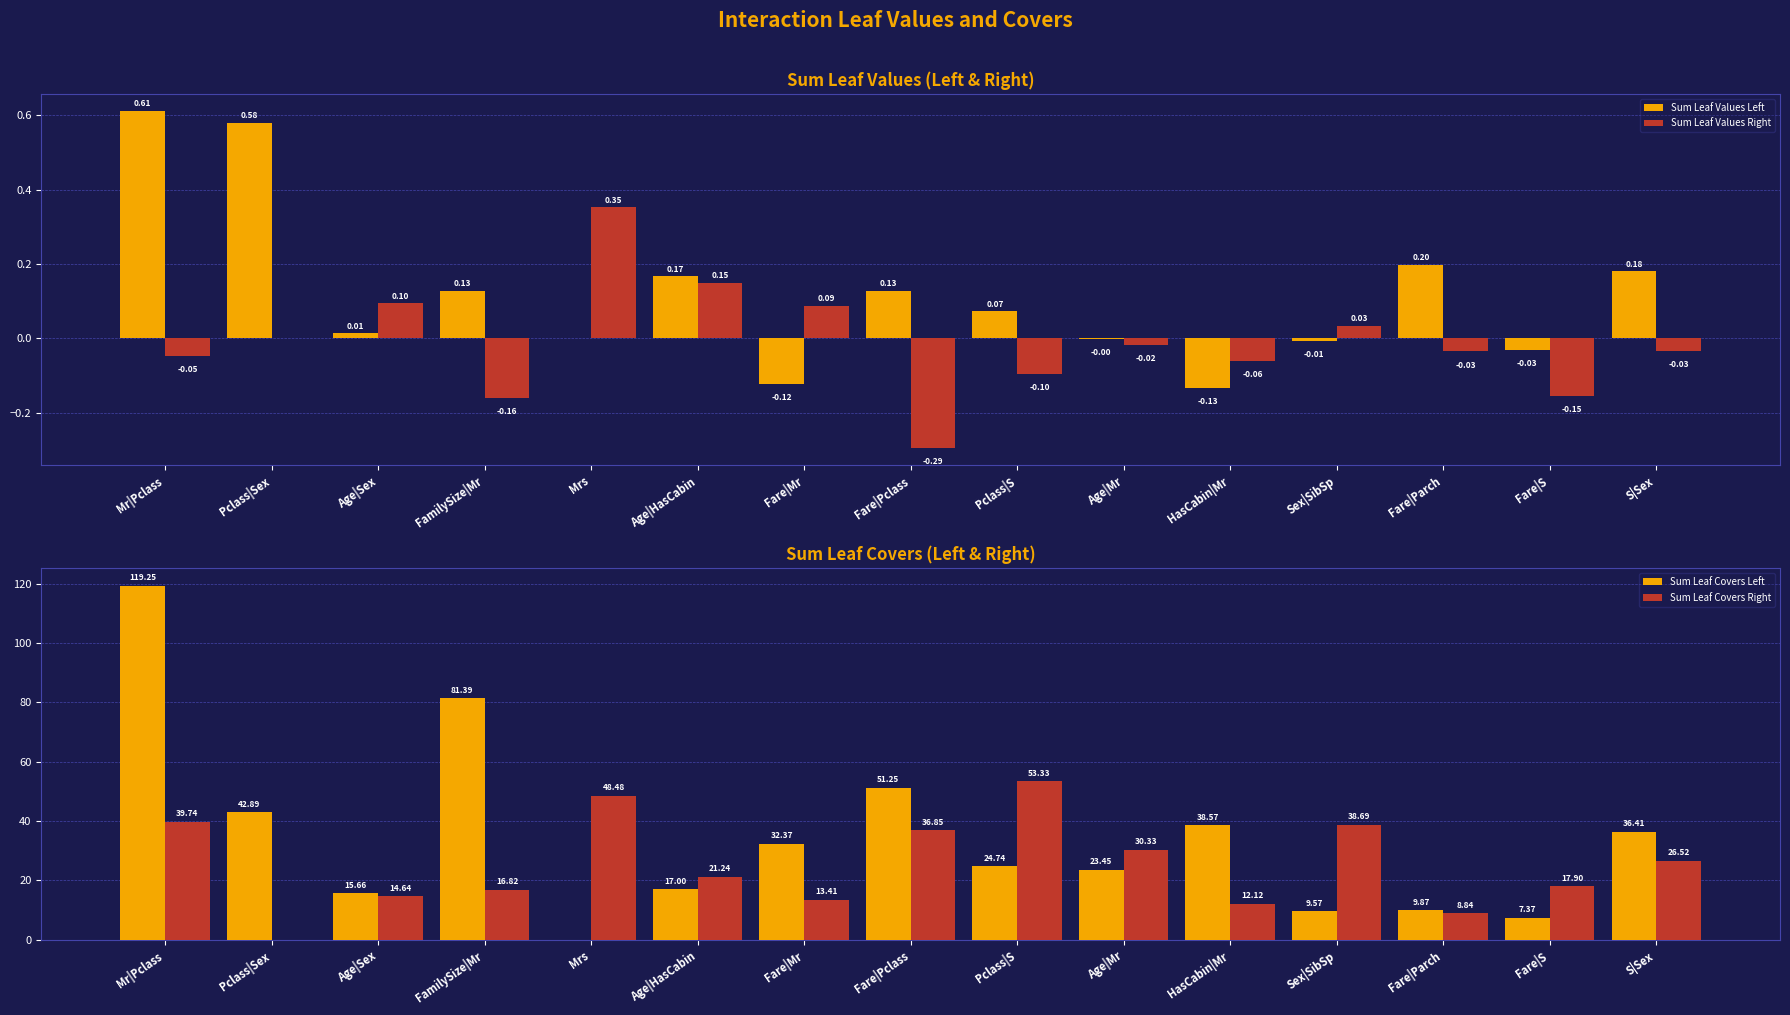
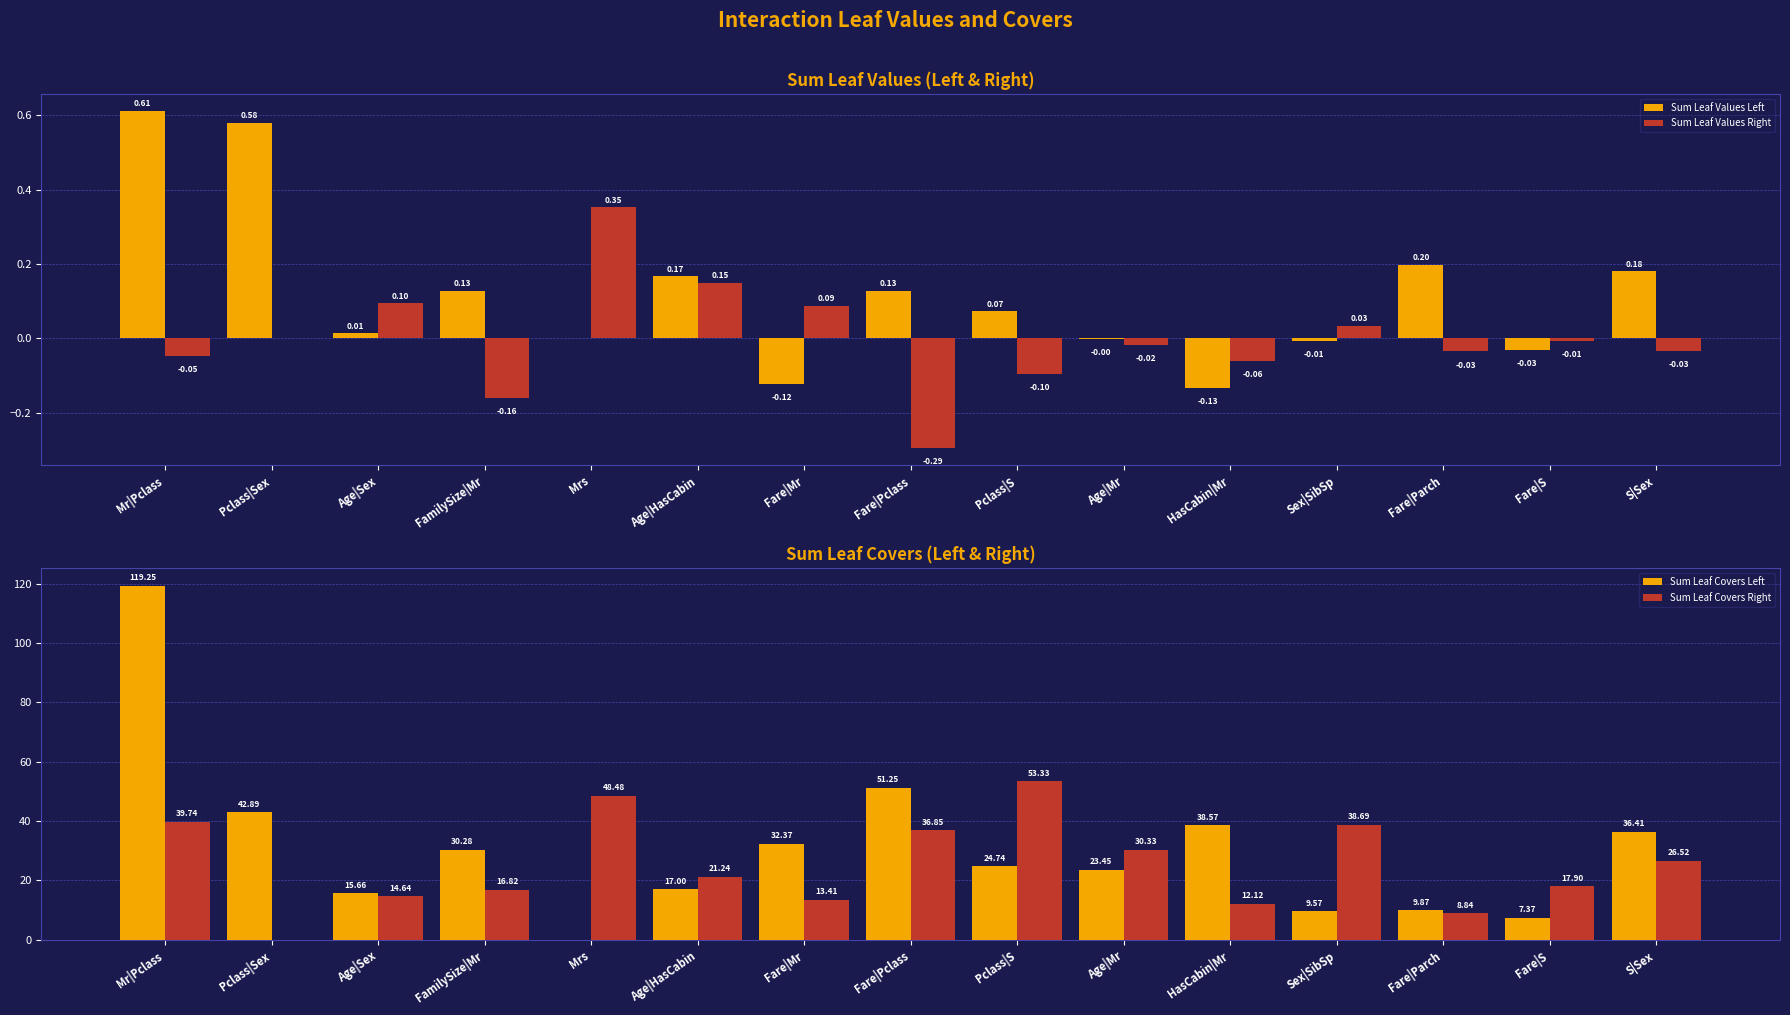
Sum Leaf Values (Left & Right), Sum Leaf Values Right, Fare|S: -0.15 -> -0.01
Sum Leaf Covers (Left & Right), Sum Leaf Covers Left, FamilySize|Mr: 81.39 -> 30.28
